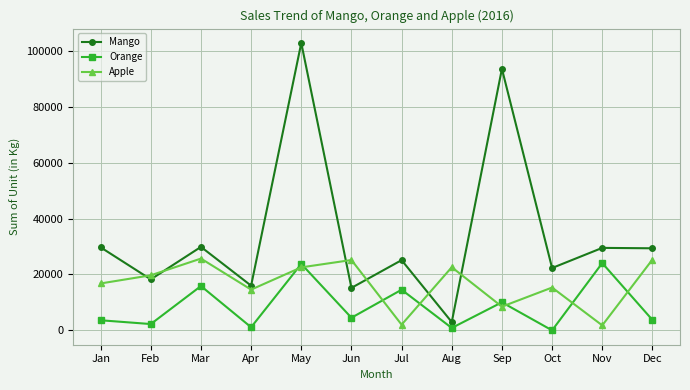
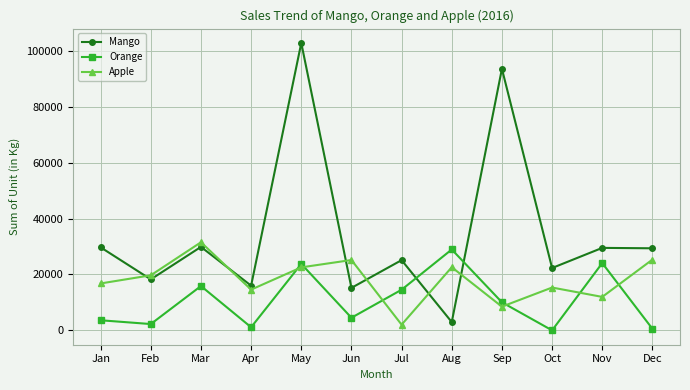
Apple, Mar: 26000 -> 32000
Orange, Aug: 1000 -> 29000
Apple, Nov: 2000 -> 12000
Orange, Dec: 4000 -> 1000
